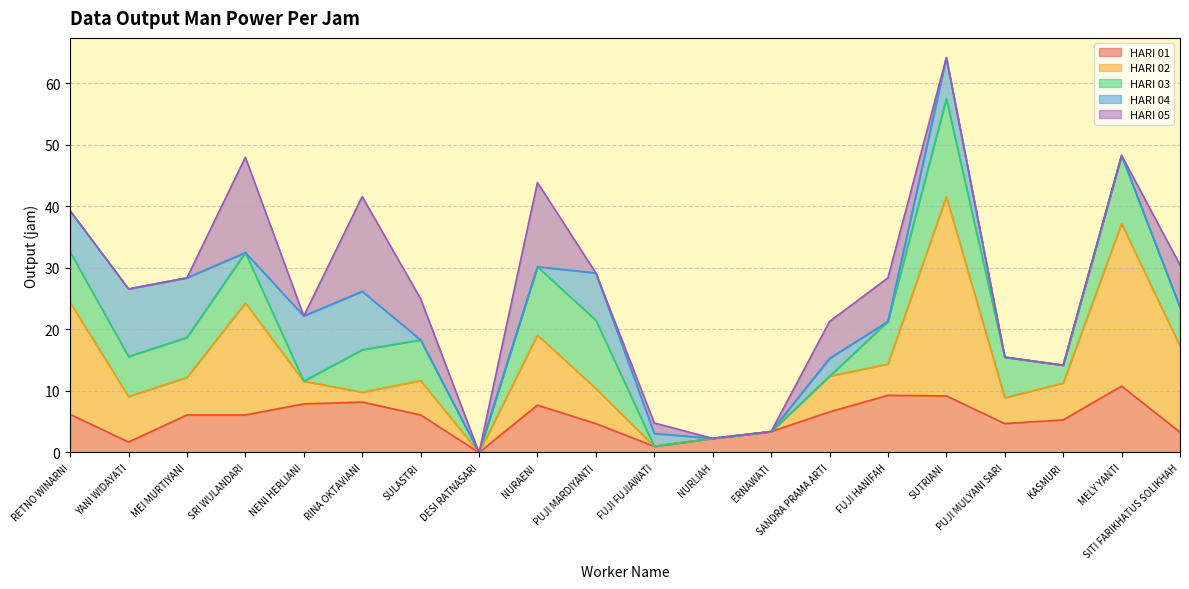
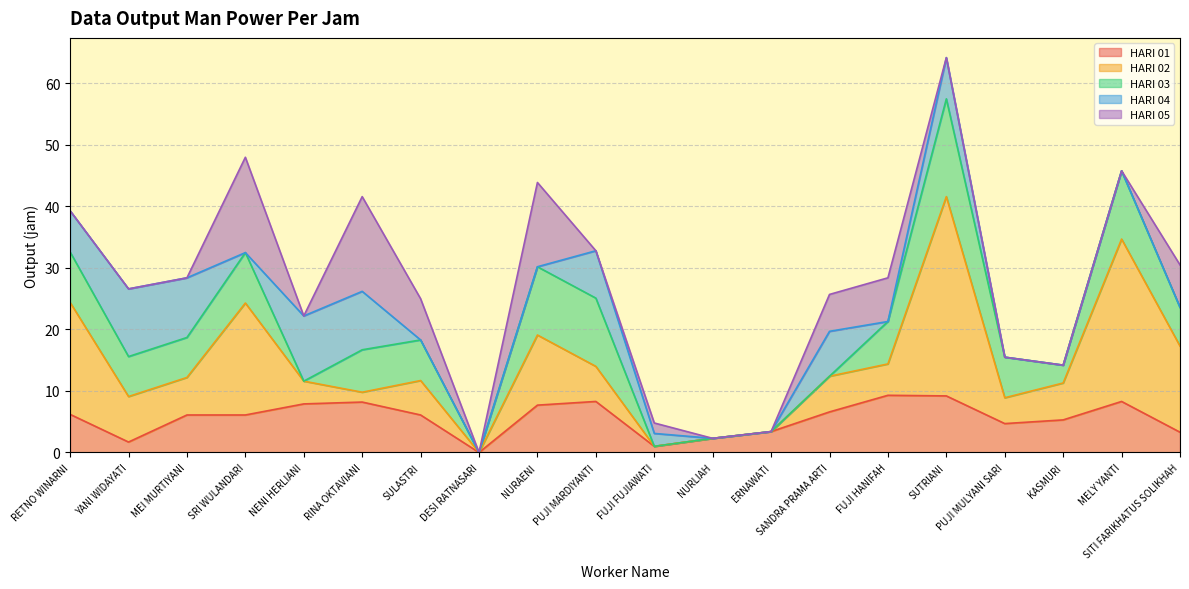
HARI 01, PUJI MARDIYANTI: 5 -> 8
HARI 04, SANDRA PRAMA ARTI: 3 -> 7
HARI 01, MELY YANTI: 11 -> 8
